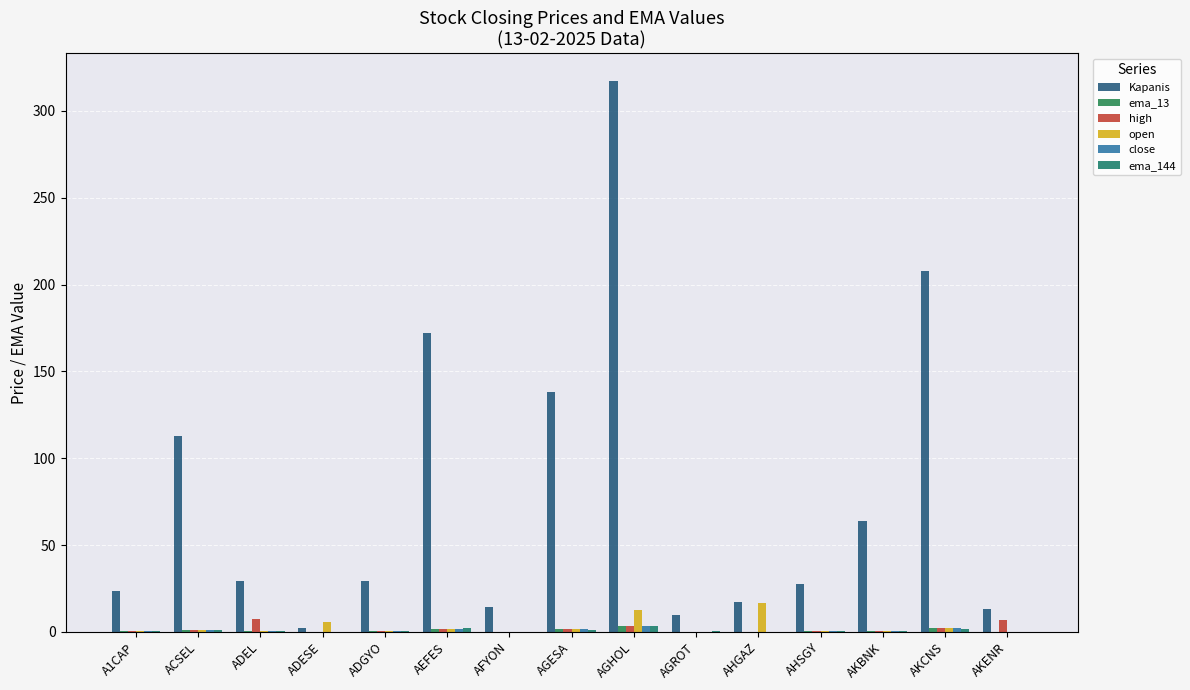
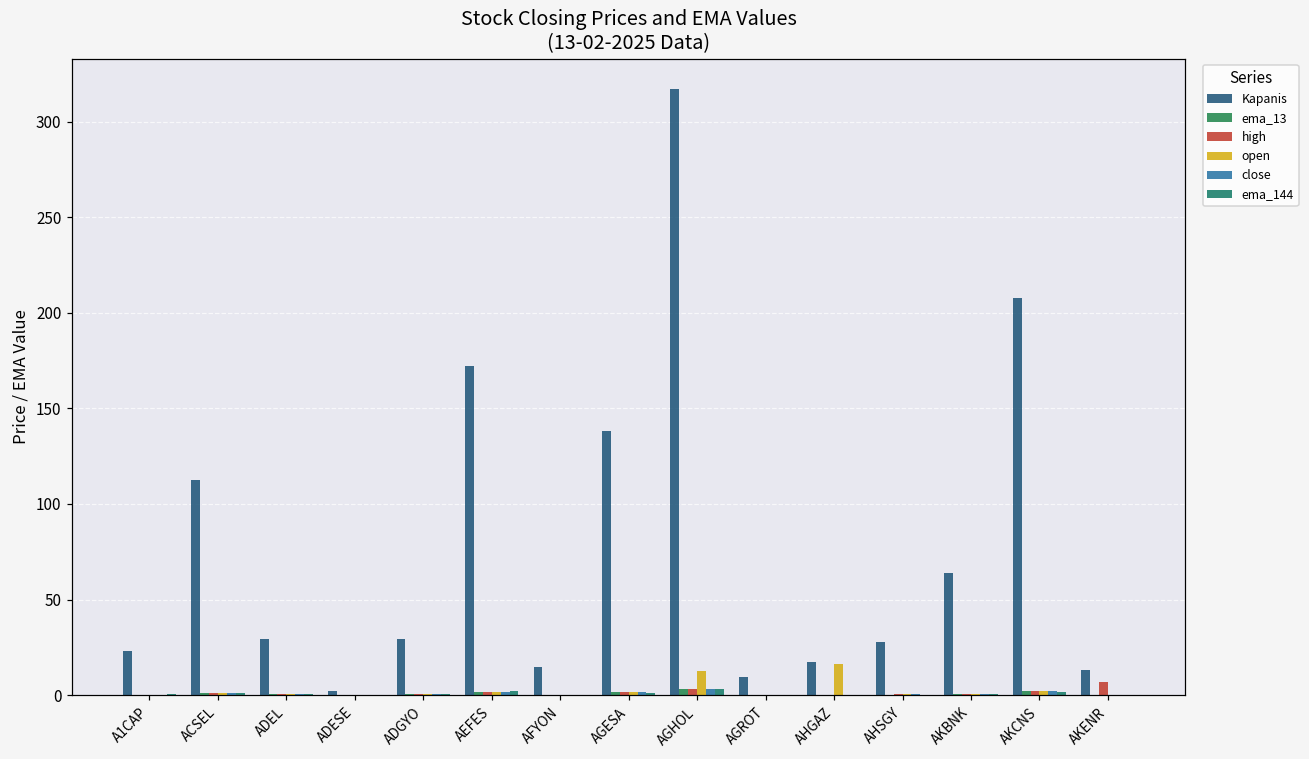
high, ADEL: 8 -> 0
open, ADESE: 6 -> 0
